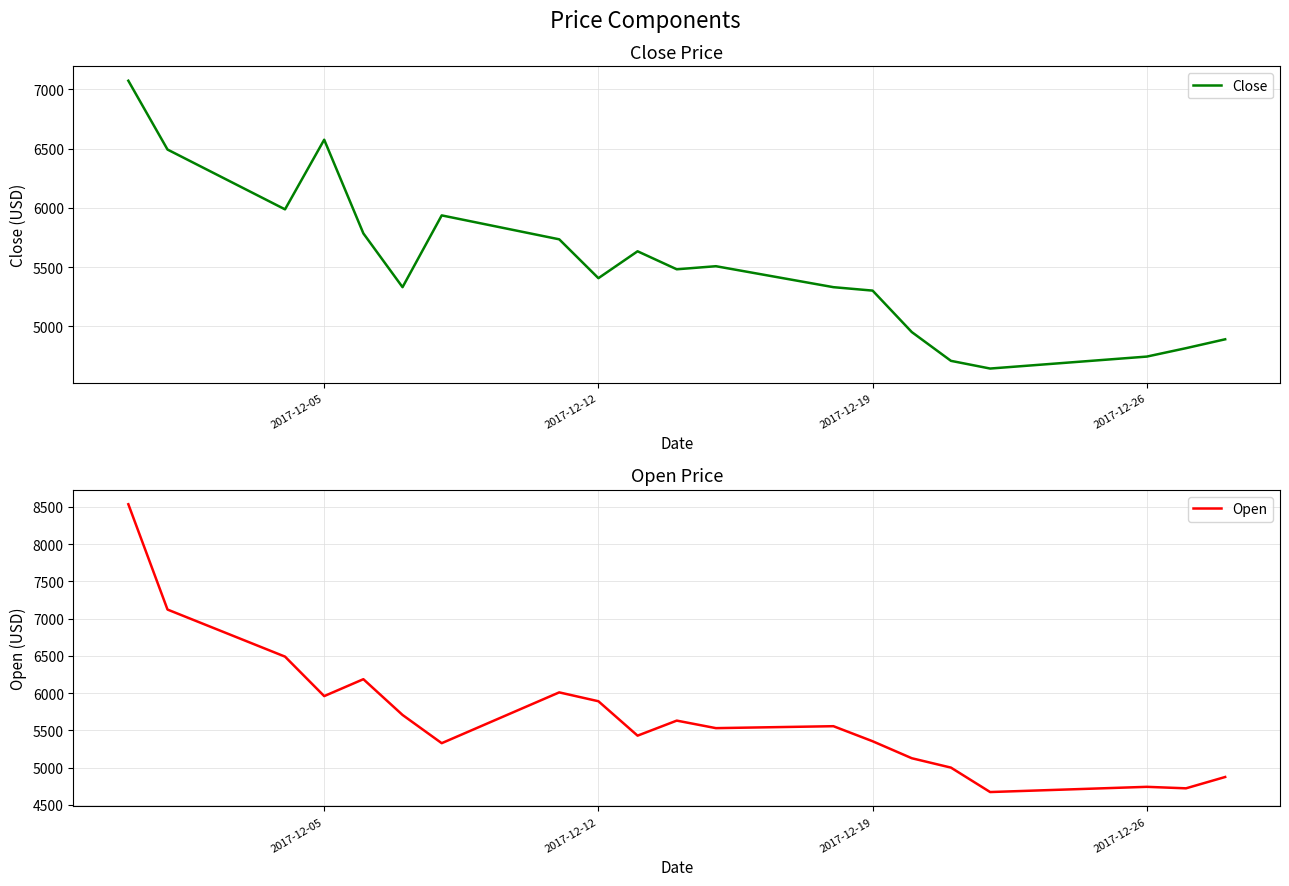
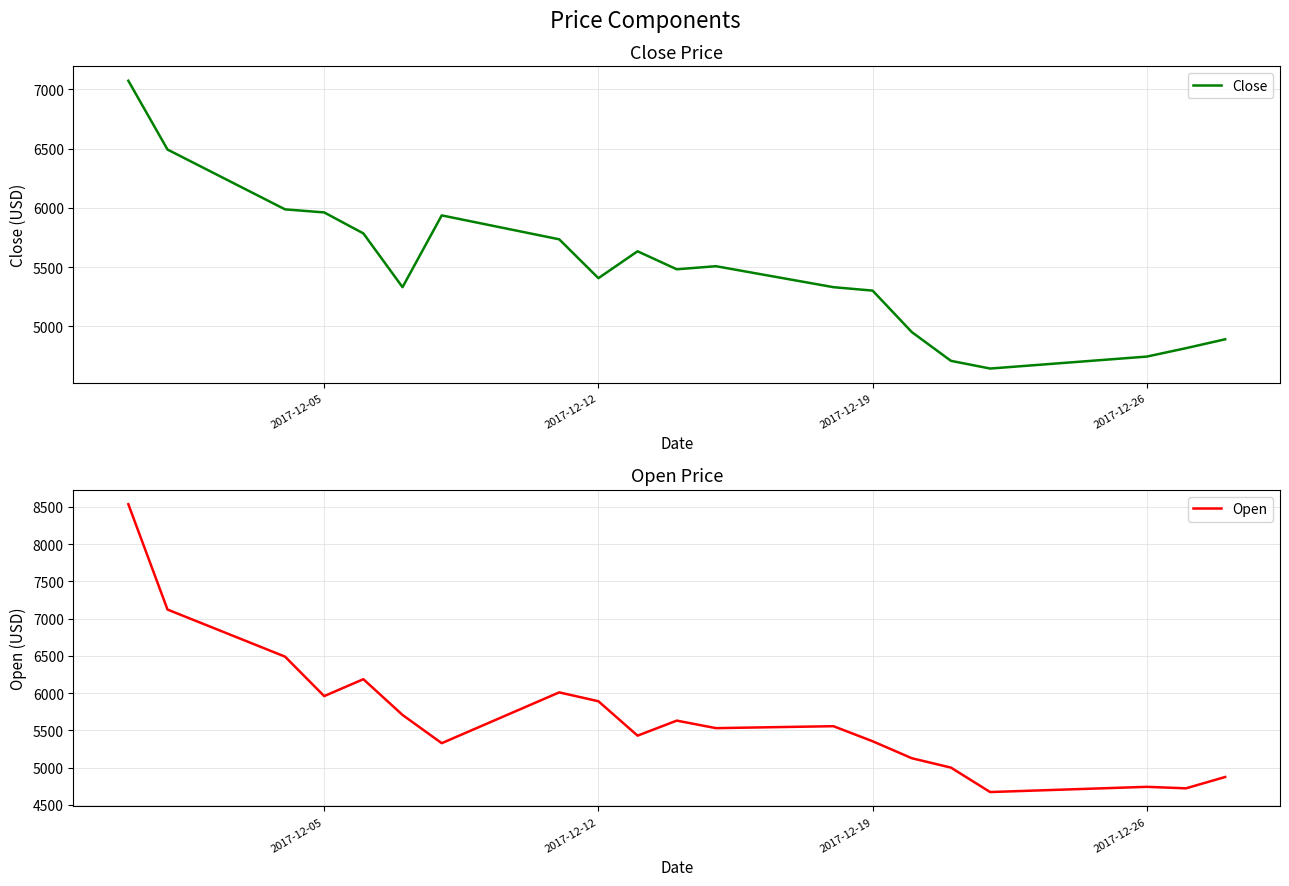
Close Price, 2017-12-05: 6580 -> 5960
